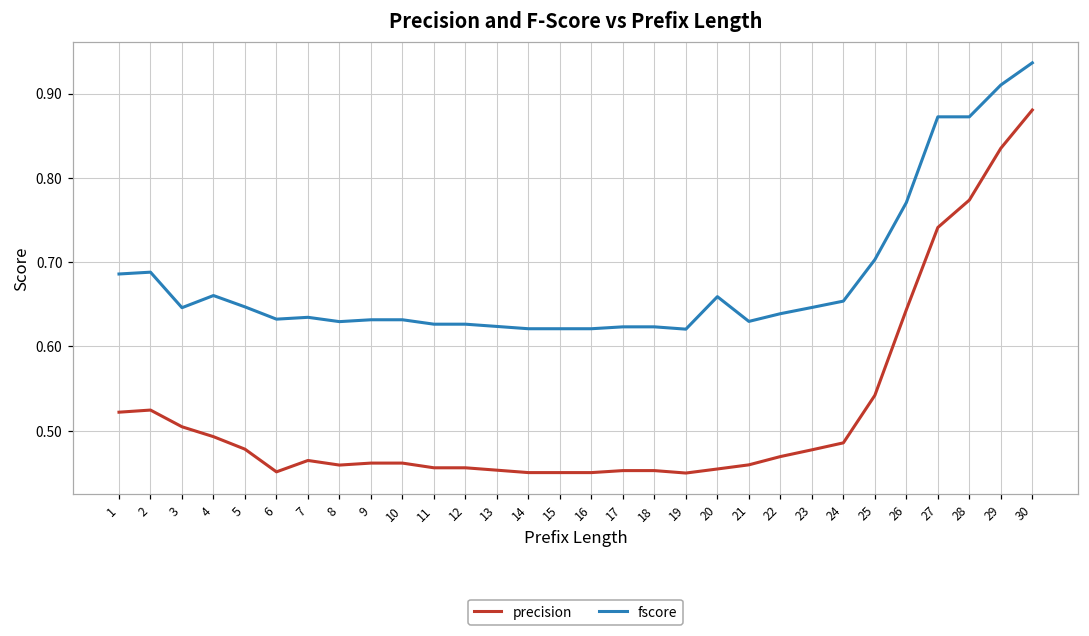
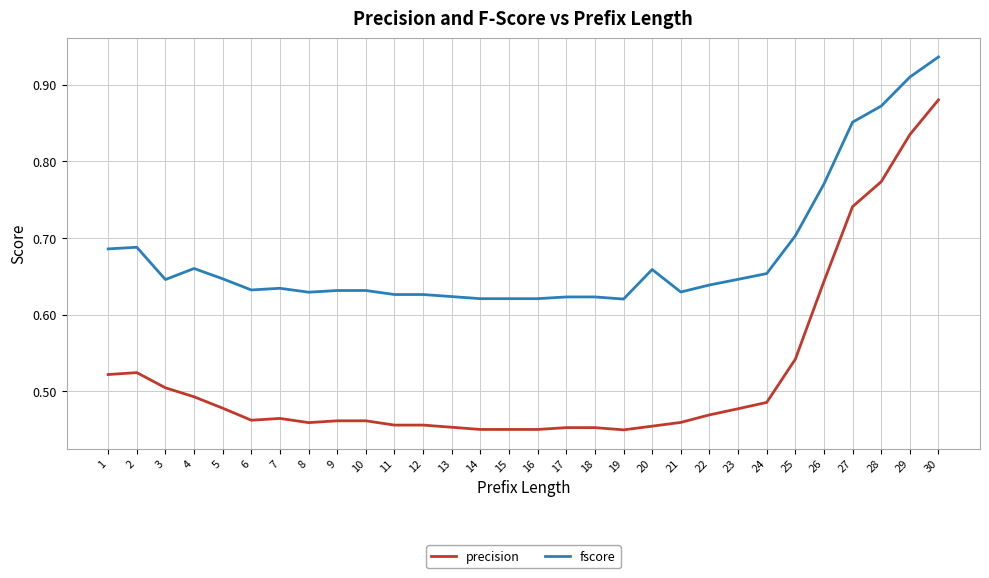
precision, 6: 0.45 -> 0.46
fscore, 27: 0.87 -> 0.85
